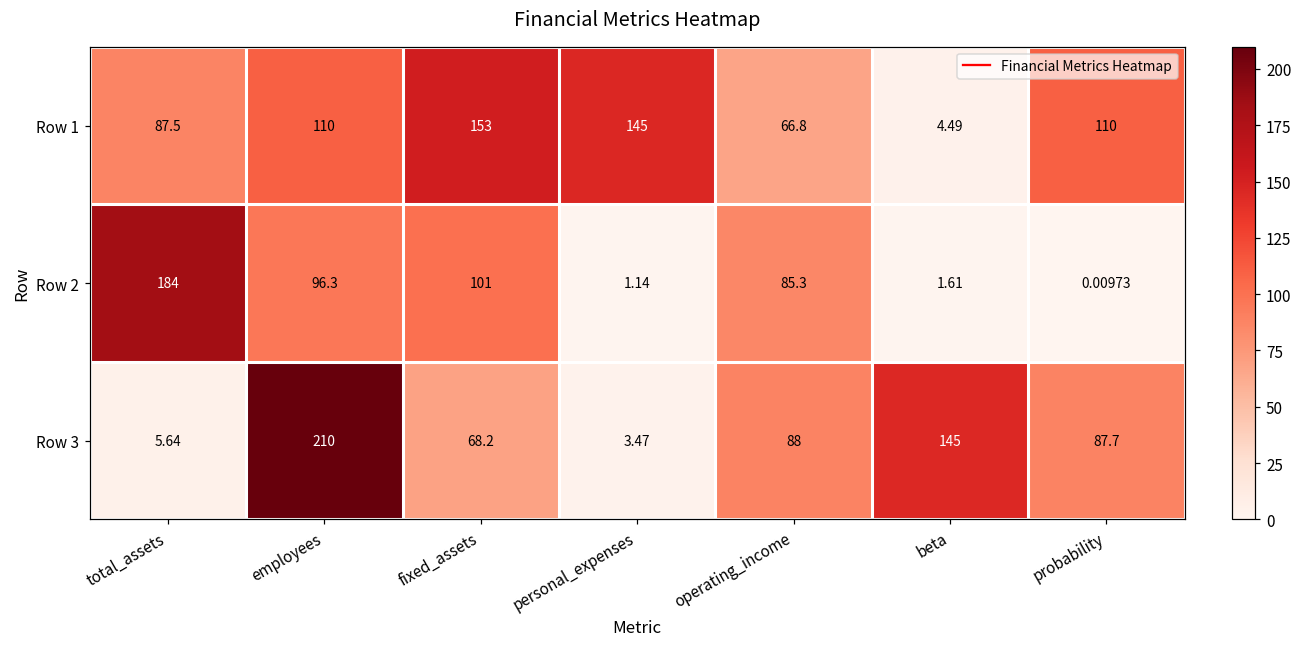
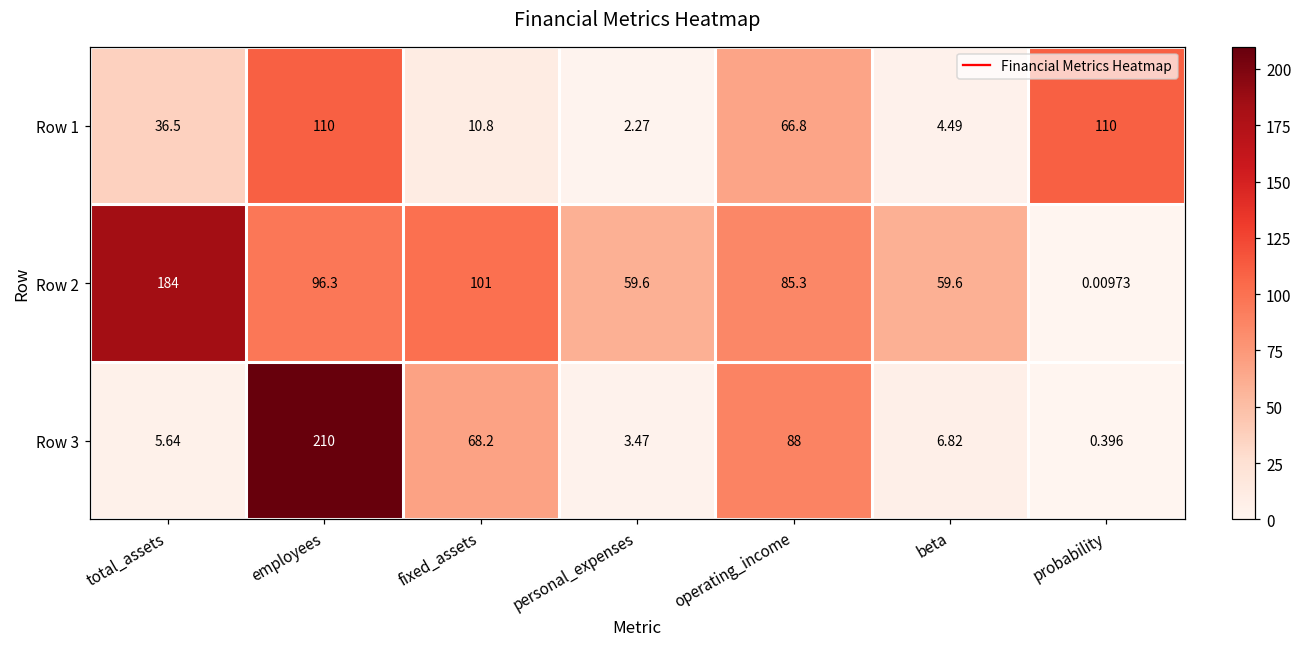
Row 1, total_assets: 87.5 -> 36.5
Row 1, fixed_assets: 153 -> 10.8
Row 1, personal_expenses: 145 -> 2.27
Row 2, personal_expenses: 1.14 -> 59.6
Row 2, beta: 1.61 -> 59.6
Row 3, beta: 145 -> 6.82
Row 3, probability: 87.7 -> 0.396
